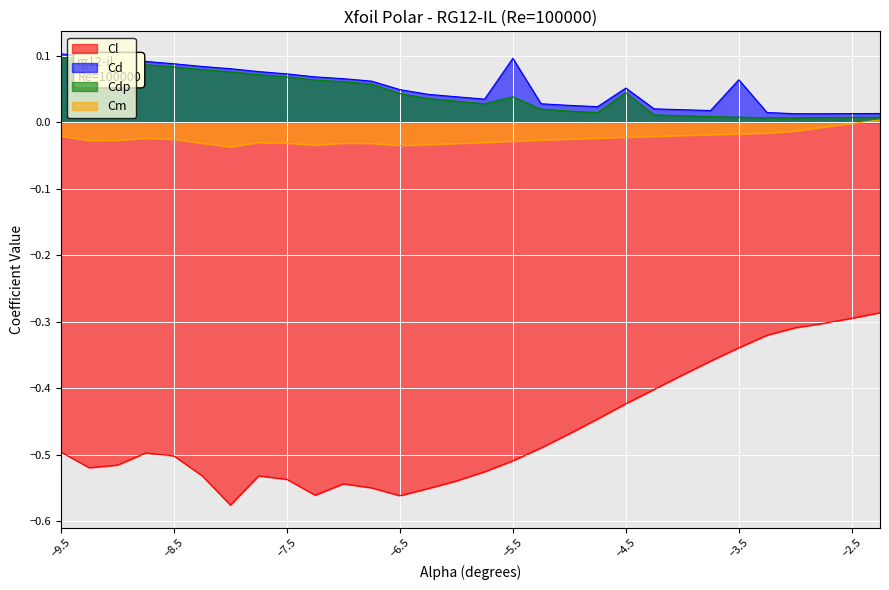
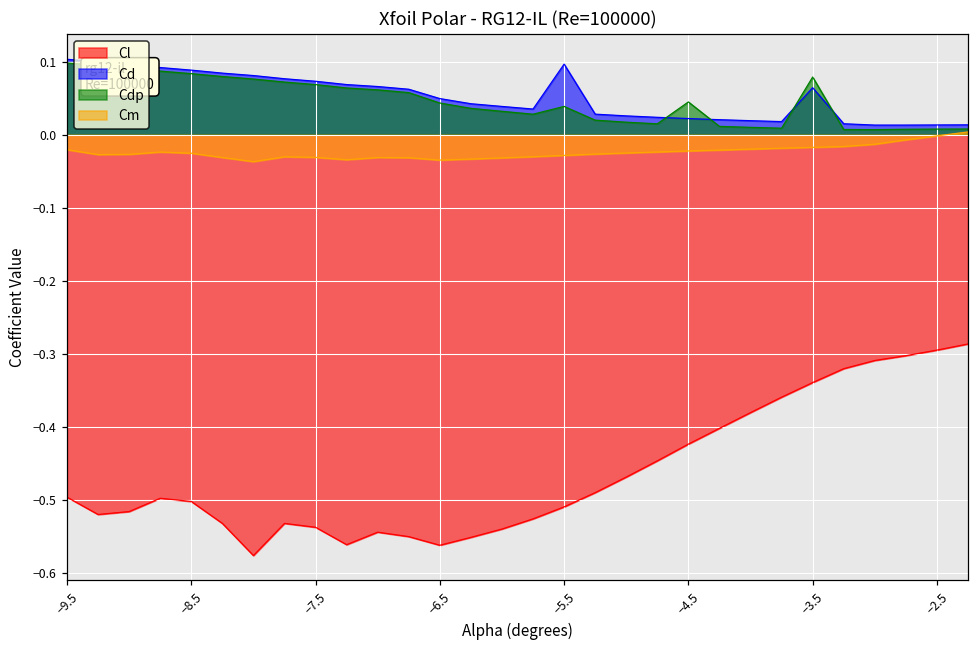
Cd, −4.5: 0.05 -> 0.02
Cdp, −3.5: 0.01 -> 0.08
